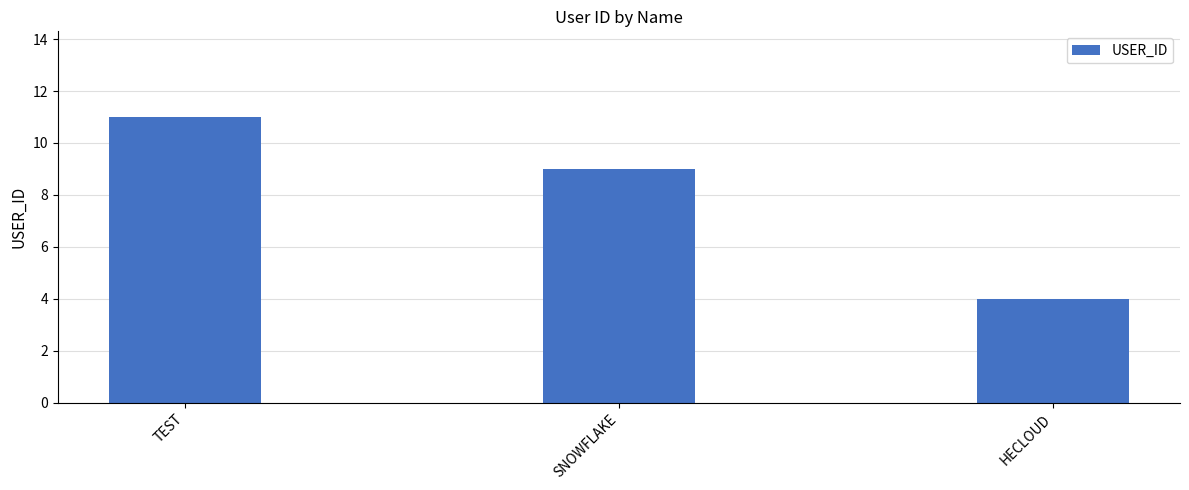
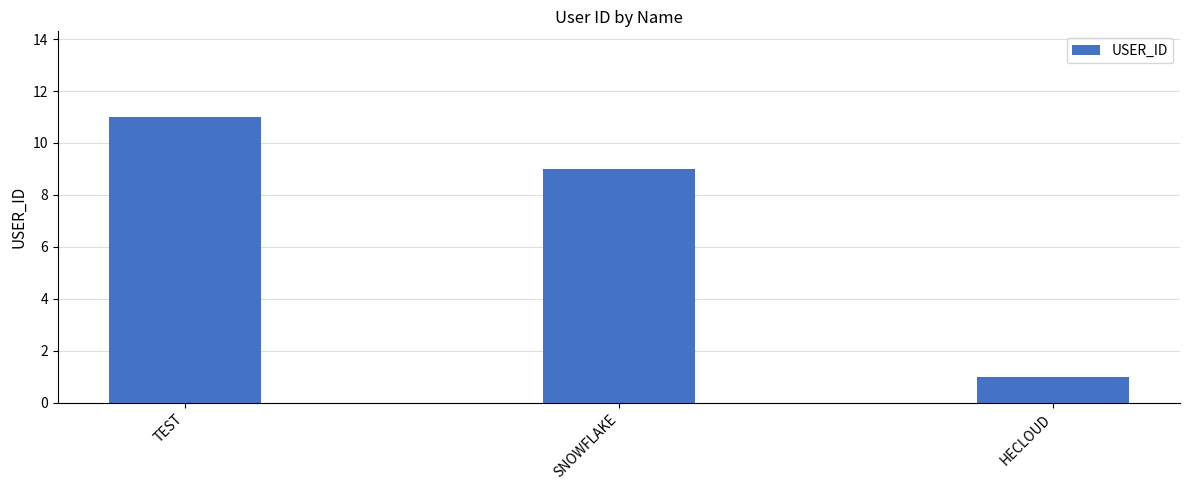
HECLOUD: 4 -> 1
